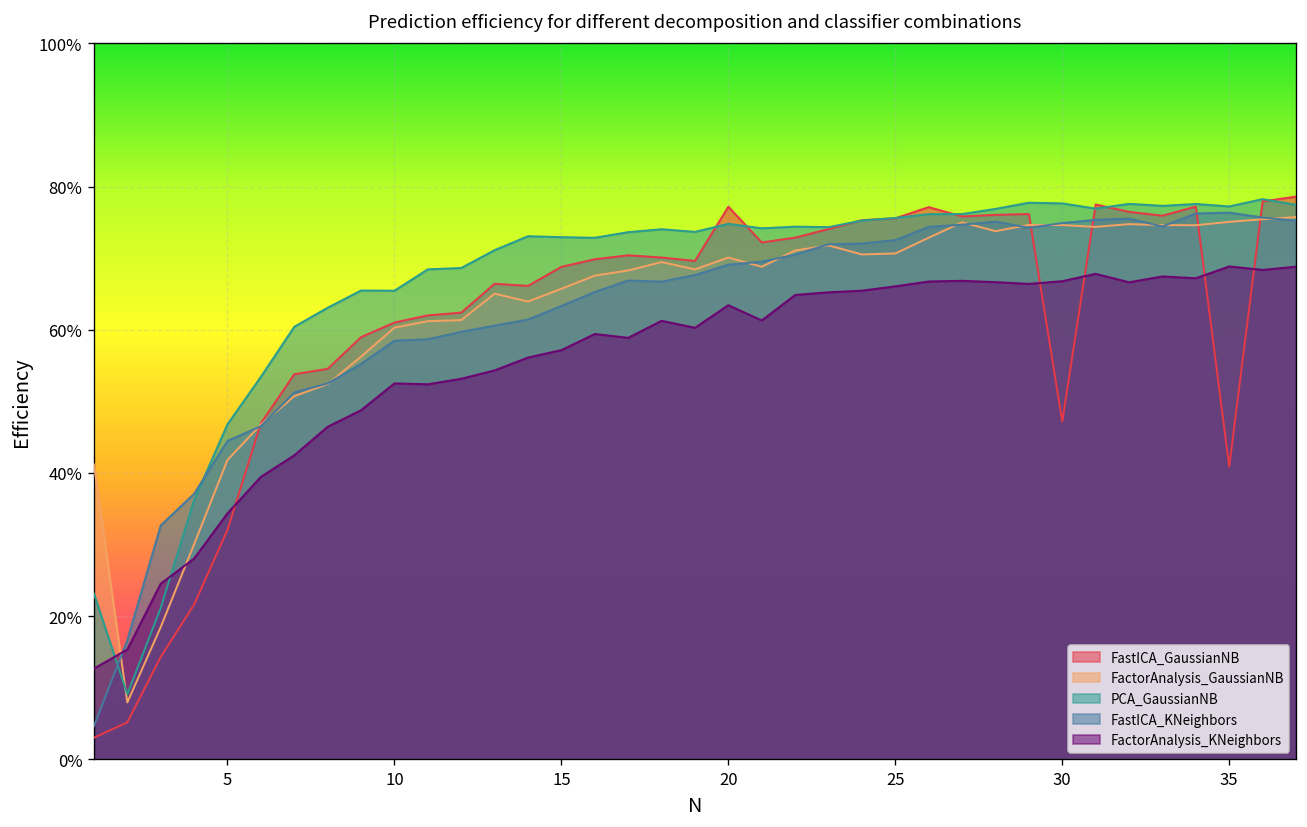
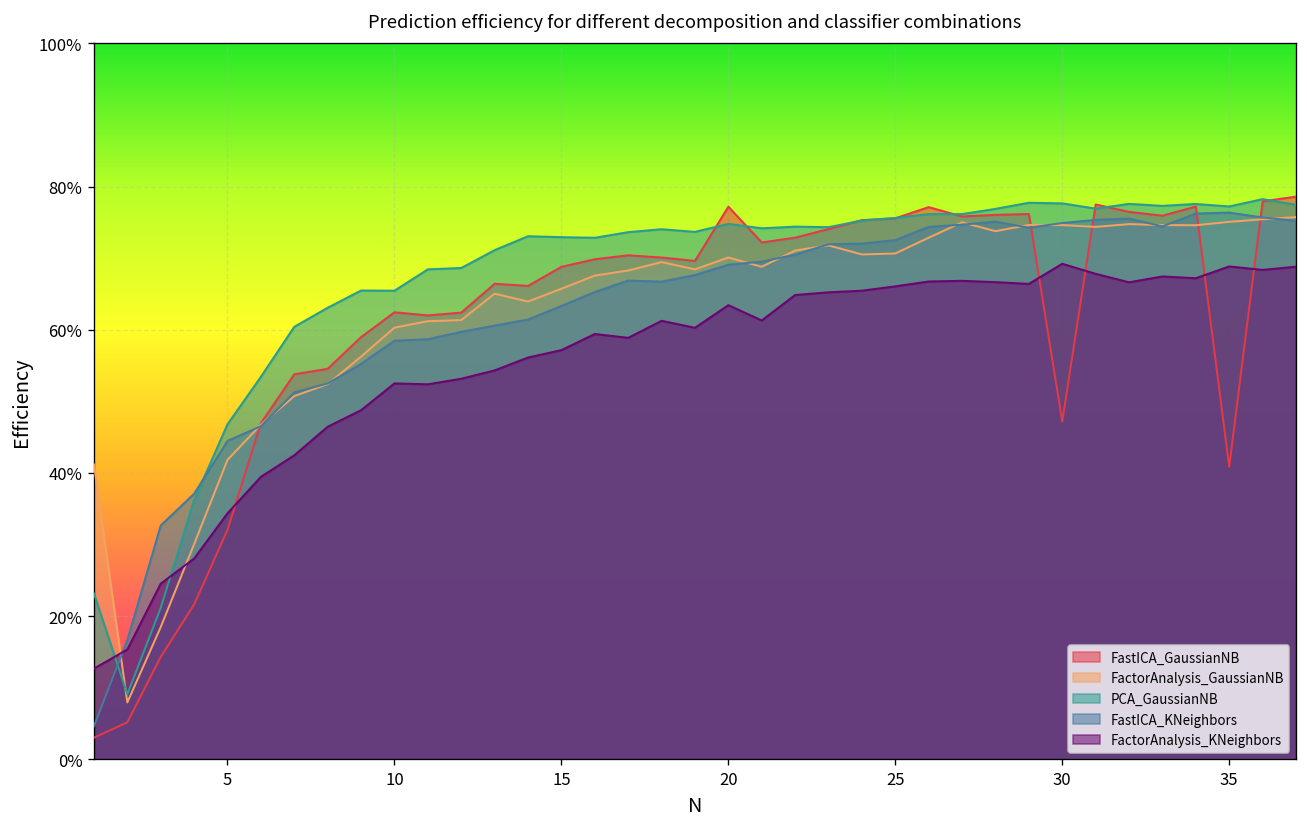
FastICA_GaussianNB, 10: 61% -> 62%
FactorAnalysis_KNeighbors, 30: 67% -> 69%
